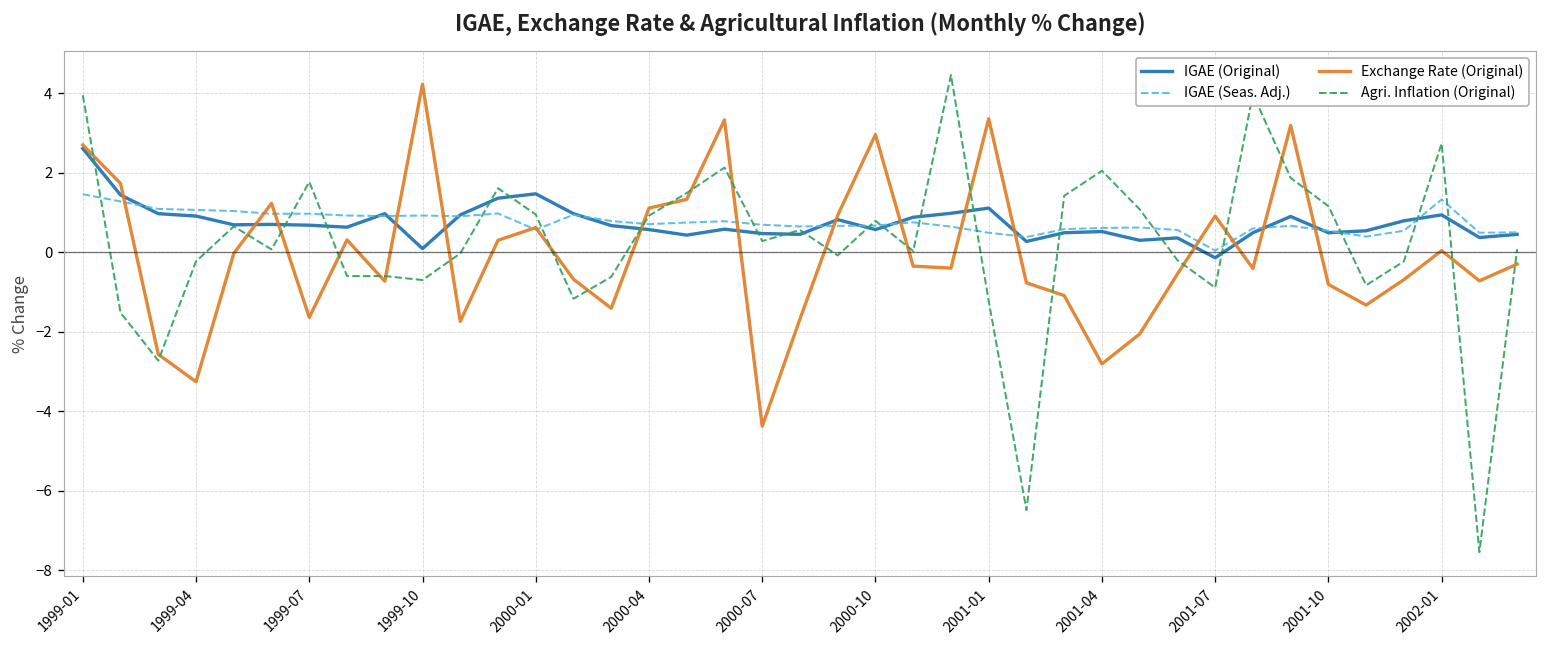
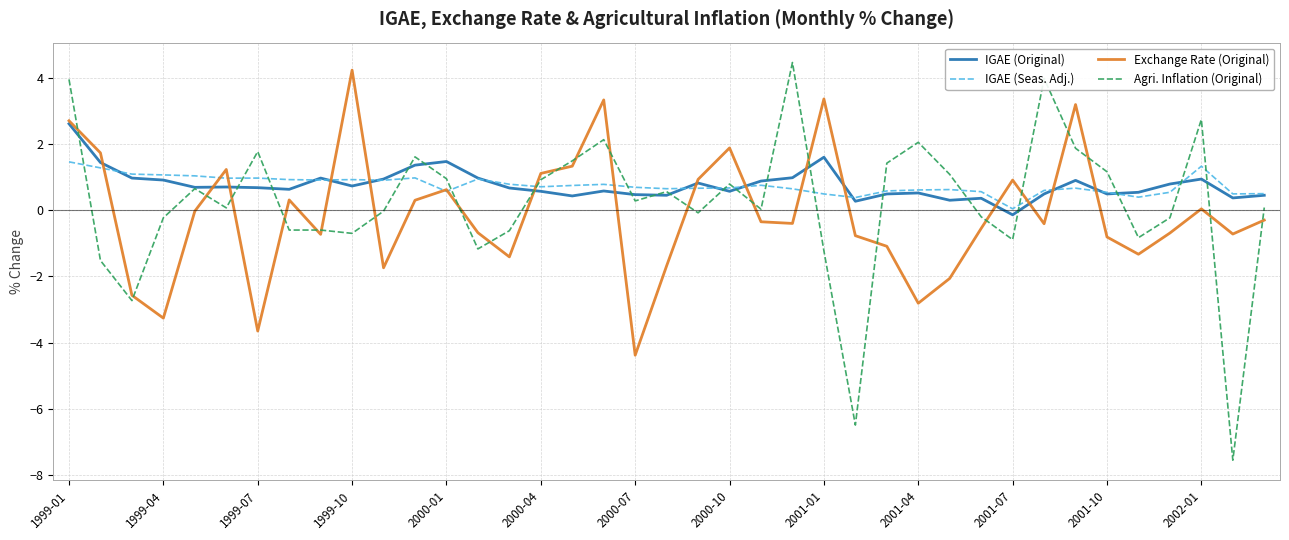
Exchange Rate (Original), 1999-07: -1.6 -> -3.7
IGAE (Original), 1999-10: 0.1 -> 0.7
Exchange Rate (Original), 2000-10: 3.0 -> 1.9
IGAE (Original), 2001-01: 1.1 -> 1.6
